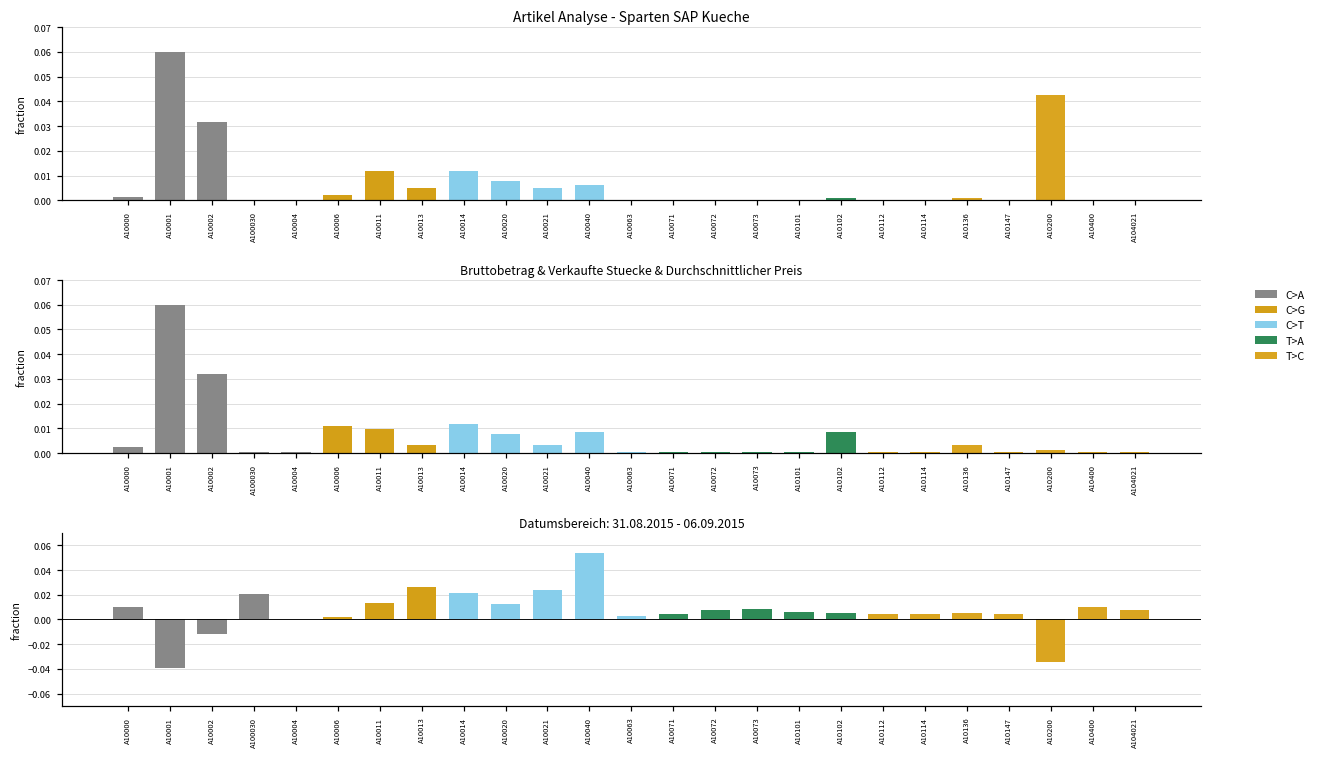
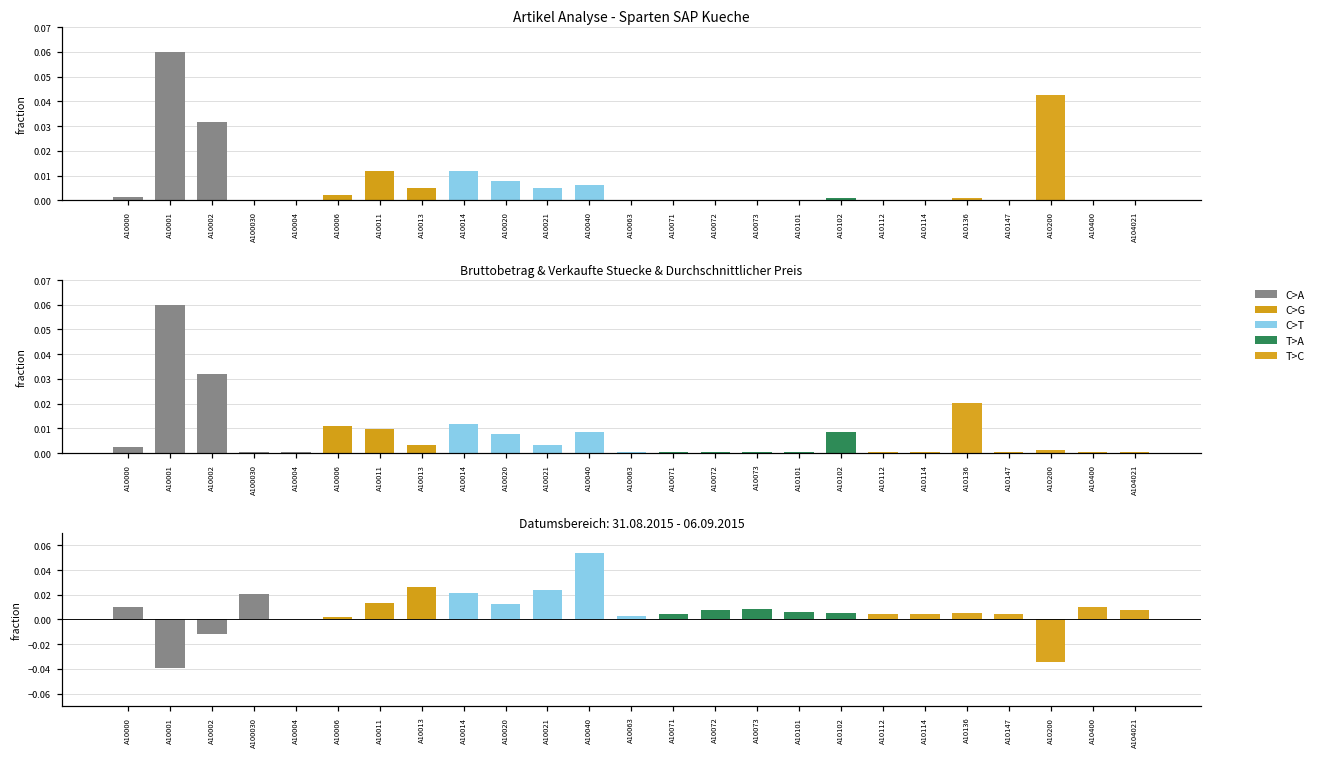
Bruttobetrag & Verkaufte Stuecke & Durchschnittlicher Preis, A10136: 0.003 -> 0.020
